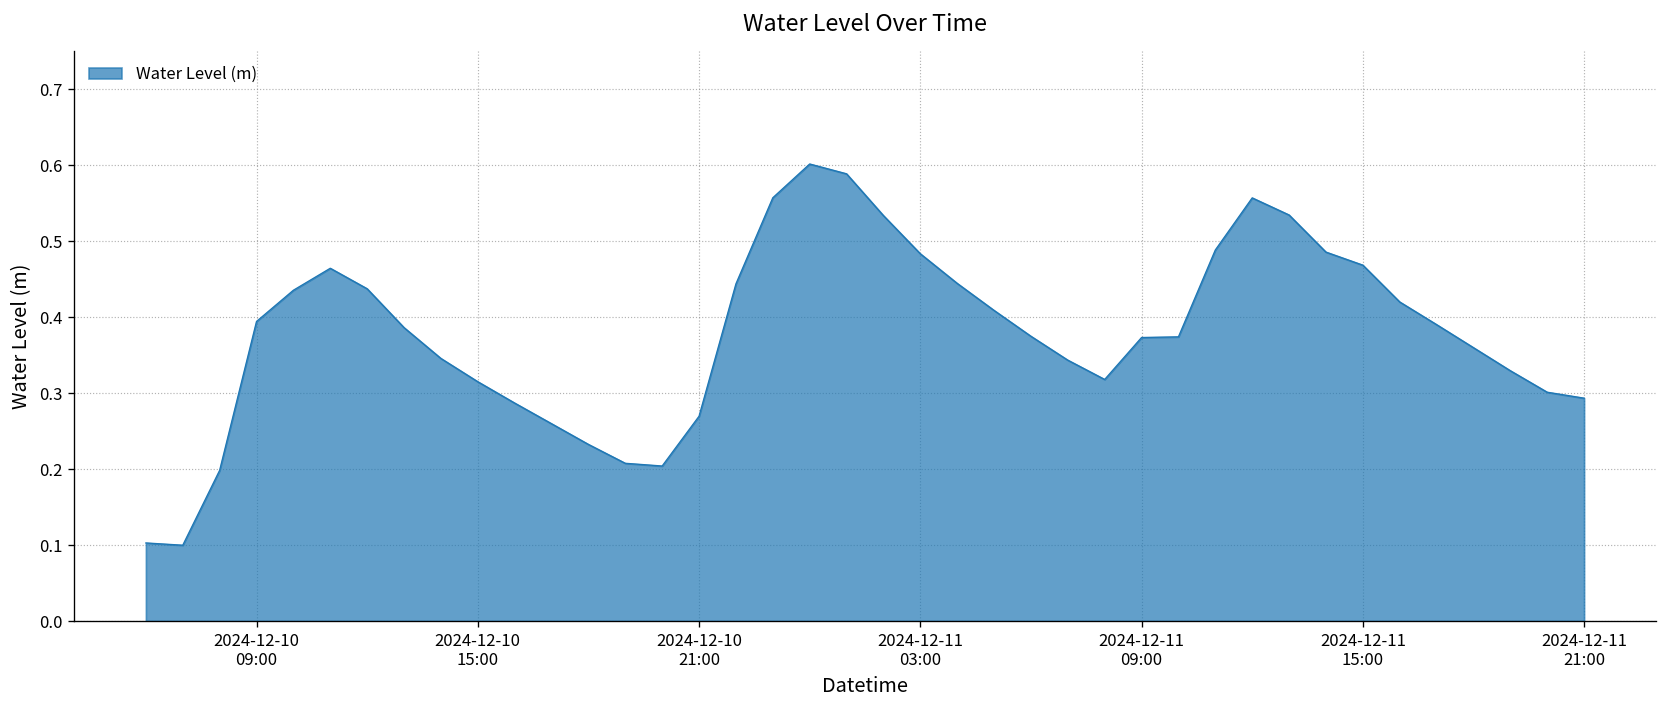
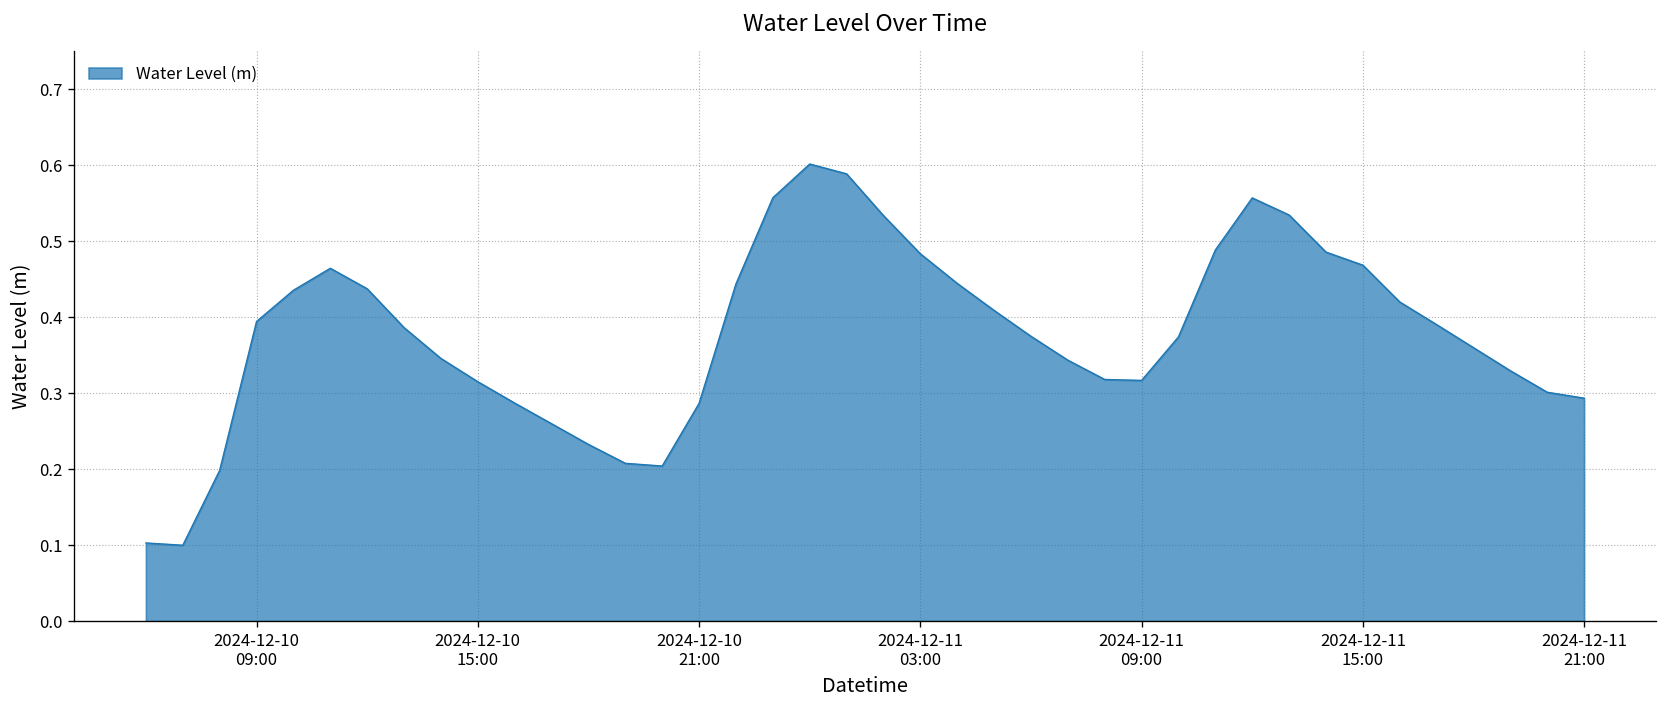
2024-12-10 21:00: 0.27 -> 0.29
2024-12-11 09:00: 0.37 -> 0.32
